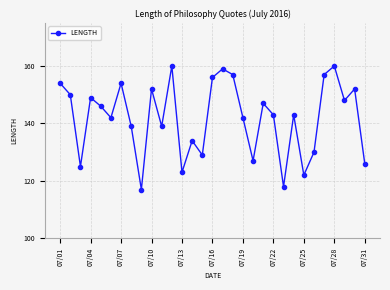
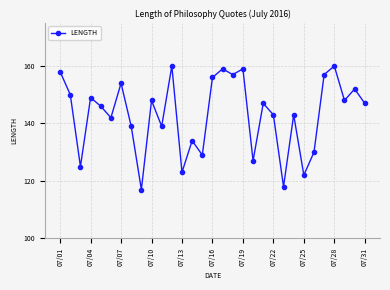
07/01: 154 -> 158
07/10: 152 -> 148
07/19: 142 -> 159
07/31: 126 -> 147
